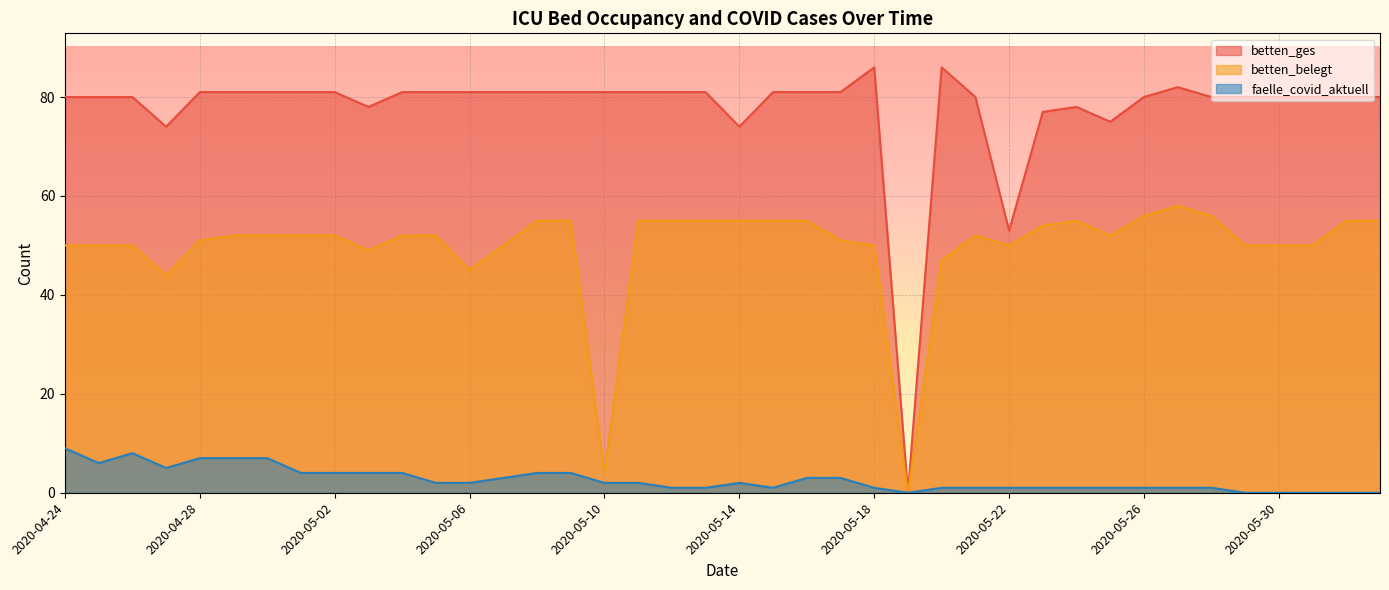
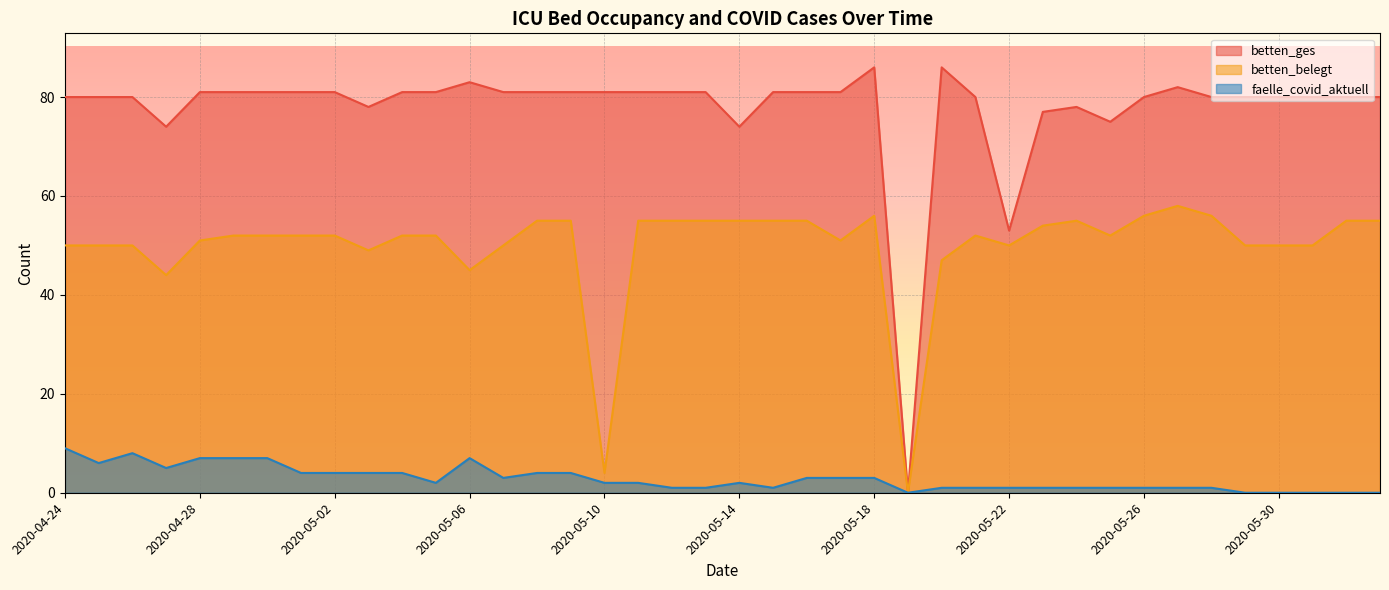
betten_ges, 2020-05-06: 81 -> 83
faelle_covid_aktuell, 2020-05-06: 2 -> 7
betten_belegt, 2020-05-18: 50 -> 56
faelle_covid_aktuell, 2020-05-18: 1 -> 3
